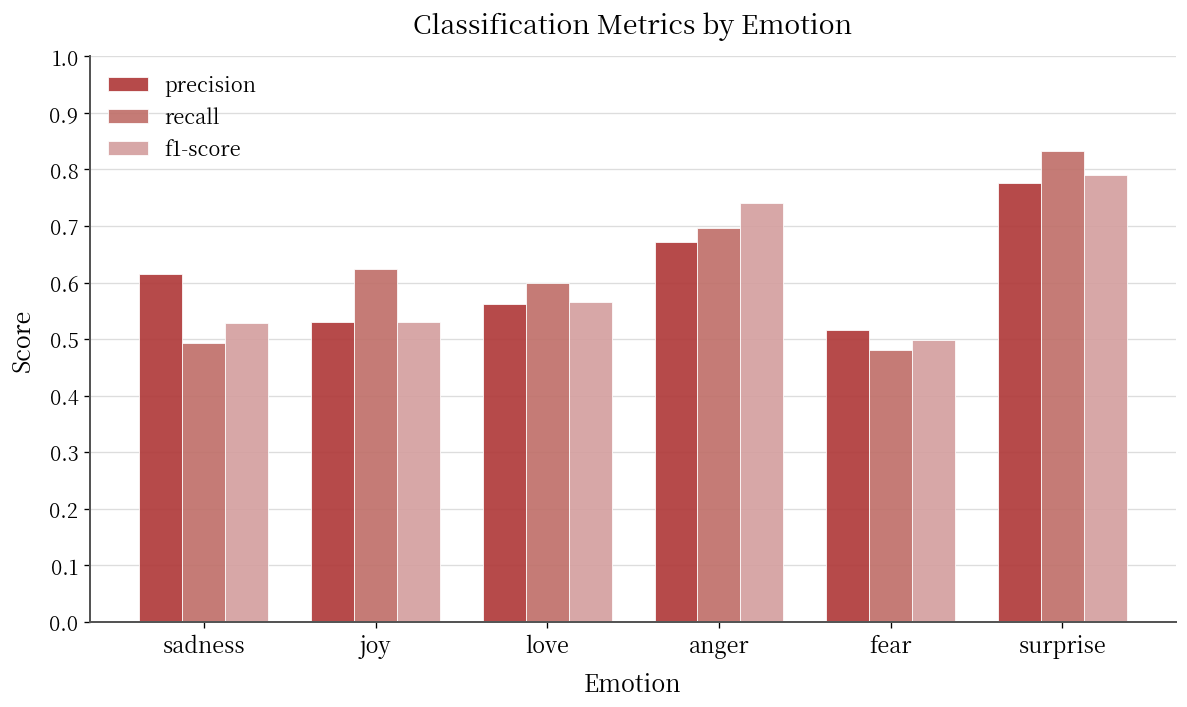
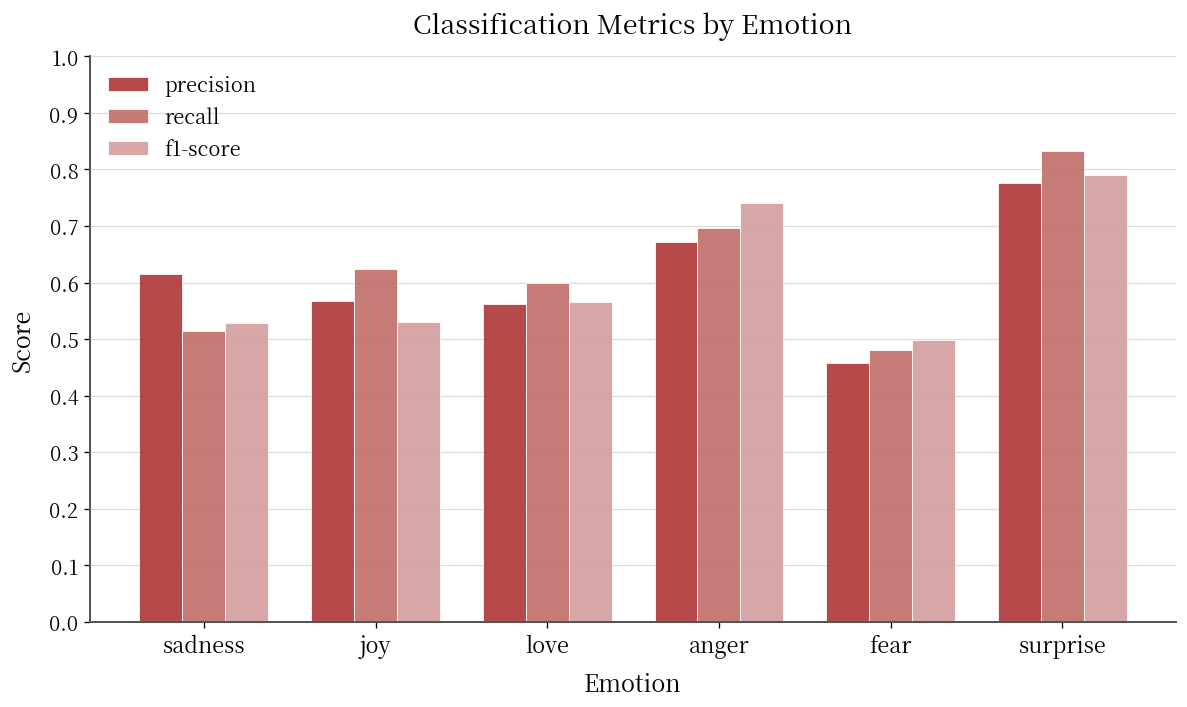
recall, sadness: 0.49 -> 0.51
precision, joy: 0.53 -> 0.57
precision, fear: 0.52 -> 0.46
